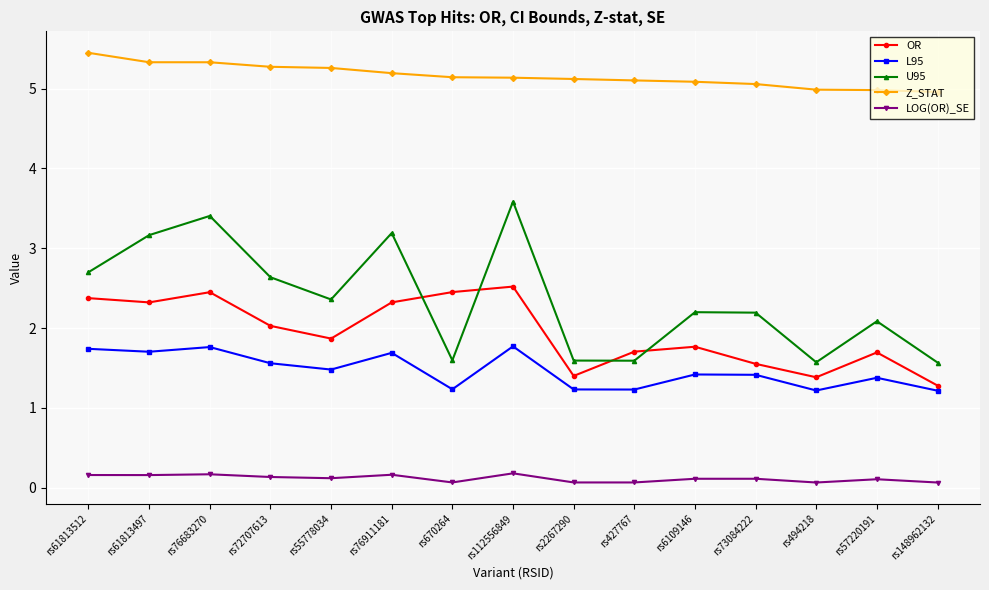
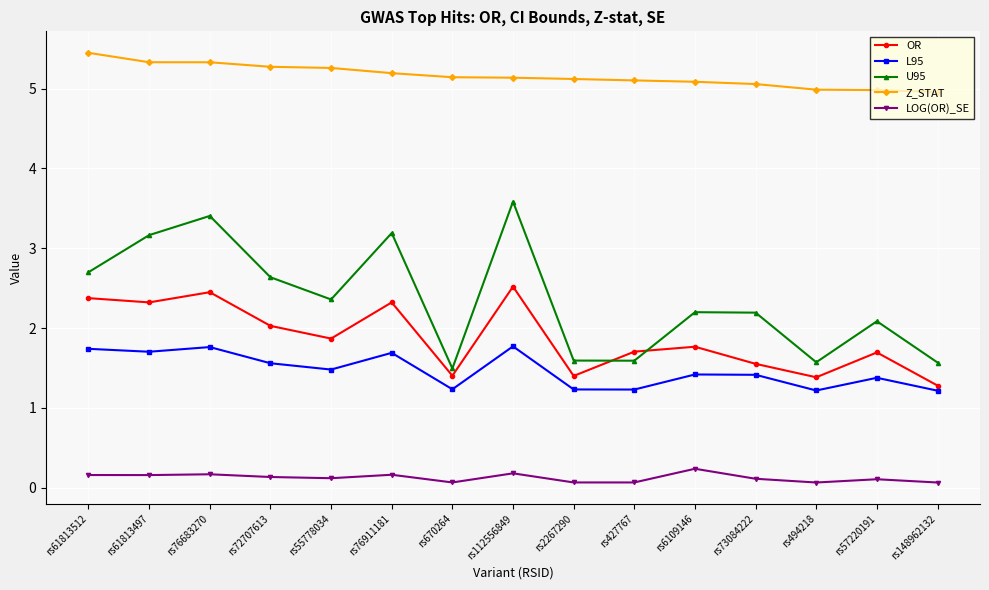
OR, rs670264: 2.5 -> 1.4
U95, rs670264: 1.6 -> 1.5
LOG(OR)_SE, rs6109146: 0.1 -> 0.2
